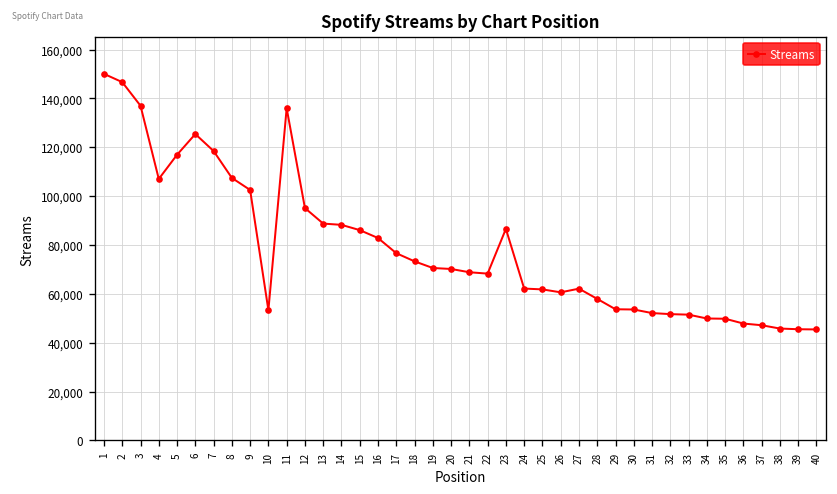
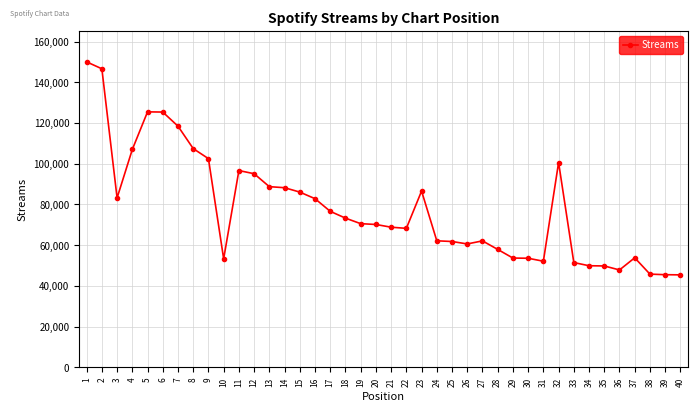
3: 137,000 -> 83,000
5: 117,000 -> 125,000
11: 136,000 -> 97,000
32: 52,000 -> 101,000
37: 47,000 -> 54,000
